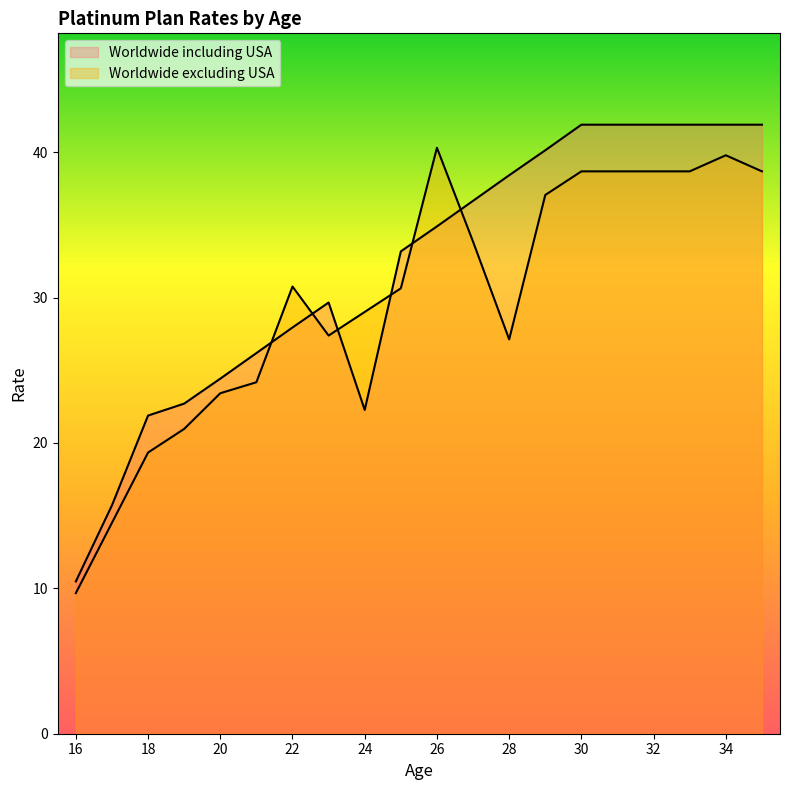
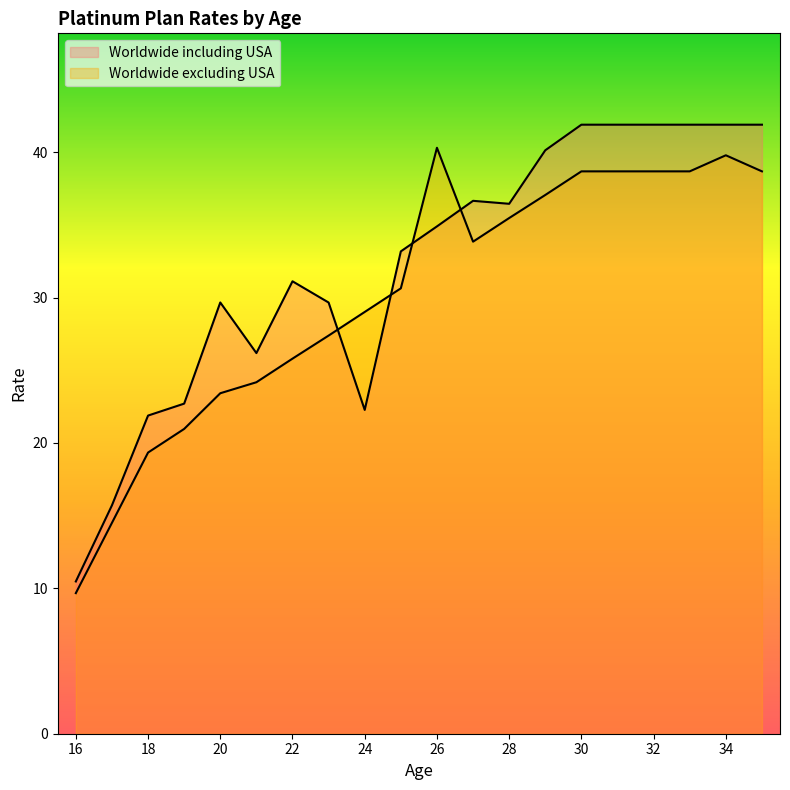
Worldwide including USA, 20: 24.4 -> 29.7
Worldwide including USA, 22: 27.9 -> 31.1
Worldwide excluding USA, 22: 30.8 -> 25.8
Worldwide including USA, 28: 38.4 -> 36.5
Worldwide excluding USA, 28: 27.1 -> 35.5
